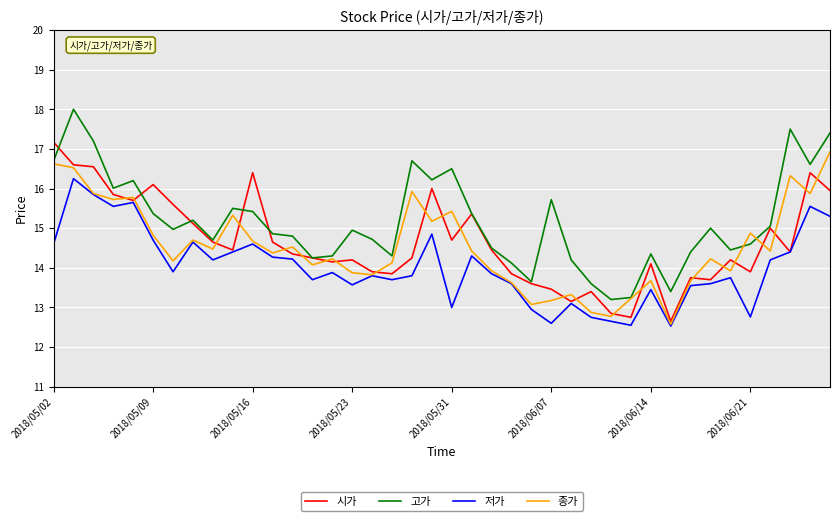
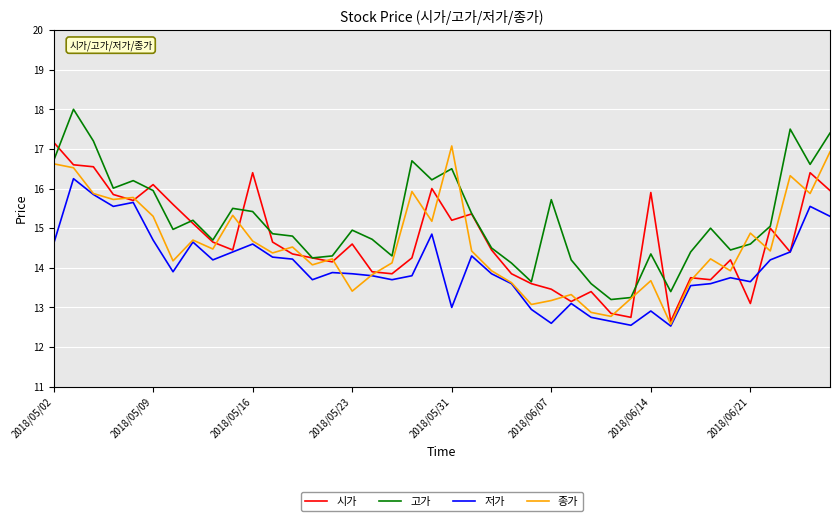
고가, 2018/05/09: 15.4 -> 16.0
종가, 2018/05/09: 14.8 -> 15.3
시가, 2018/05/23: 14.2 -> 14.6
저가, 2018/05/23: 13.6 -> 13.9
종가, 2018/05/23: 13.9 -> 13.4
시가, 2018/05/31: 14.7 -> 15.2
종가, 2018/05/31: 15.4 -> 17.1
시가, 2018/06/14: 14.1 -> 15.9
저가, 2018/06/14: 13.5 -> 12.9
시가, 2018/06/21: 13.9 -> 13.1
저가, 2018/06/21: 12.8 -> 13.7
